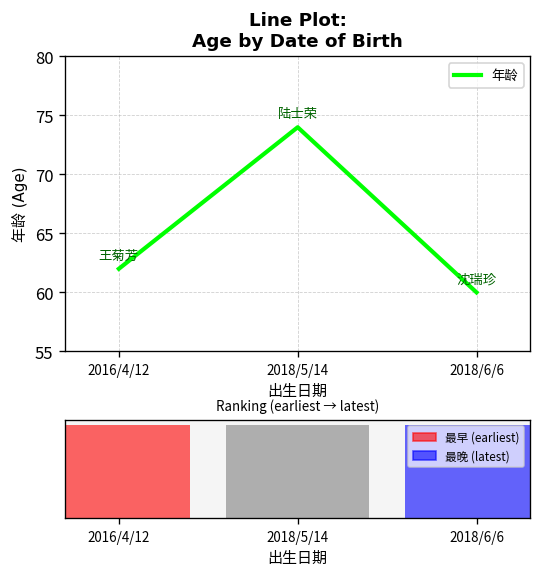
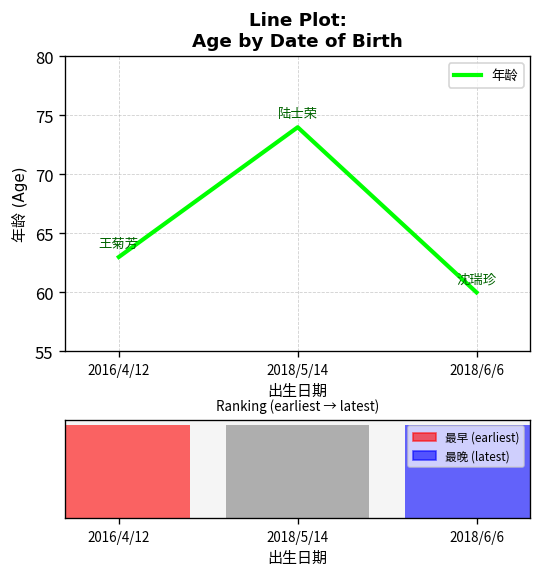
Line Plot: Age by Date of Birth, 2016/4/12: 62 -> 63
